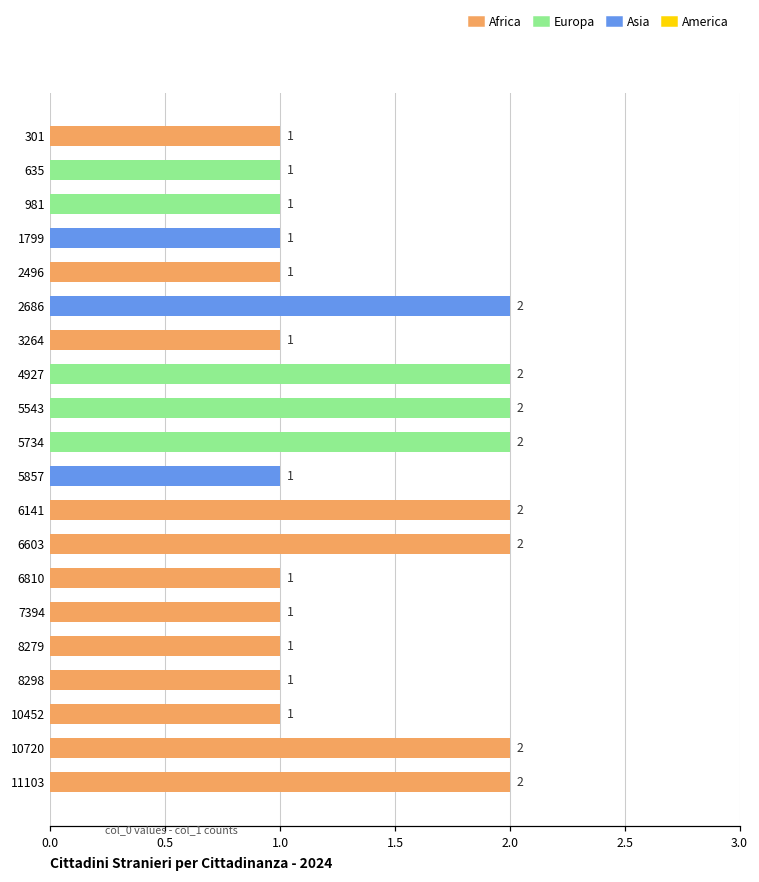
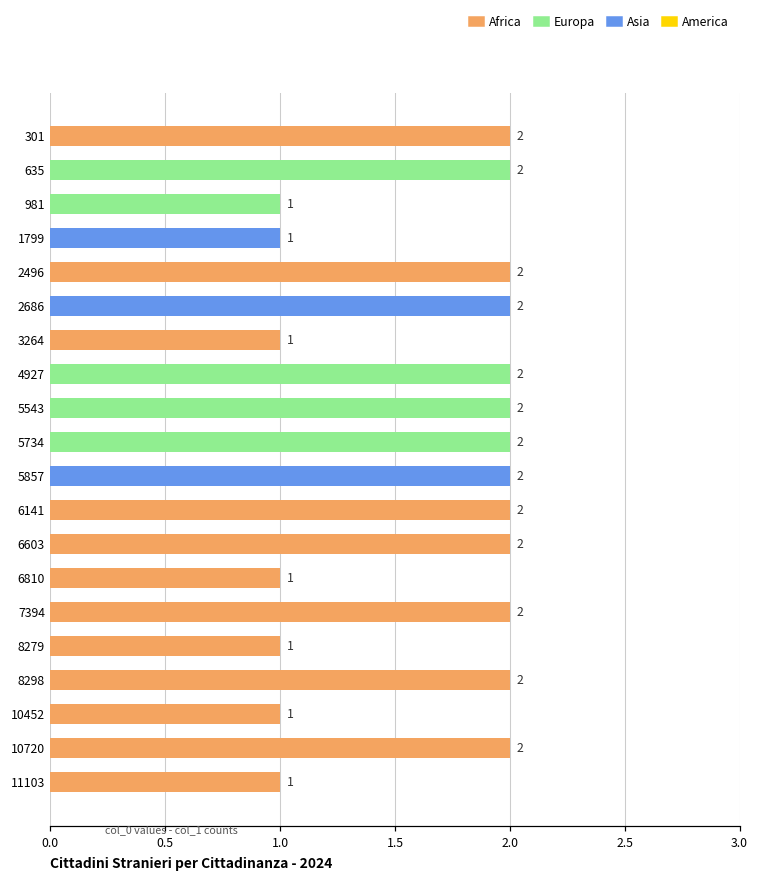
301: 1 -> 2
635: 1 -> 2
2496: 1 -> 2
5857: 1 -> 2
7394: 1 -> 2
8298: 1 -> 2
11103: 2 -> 1
